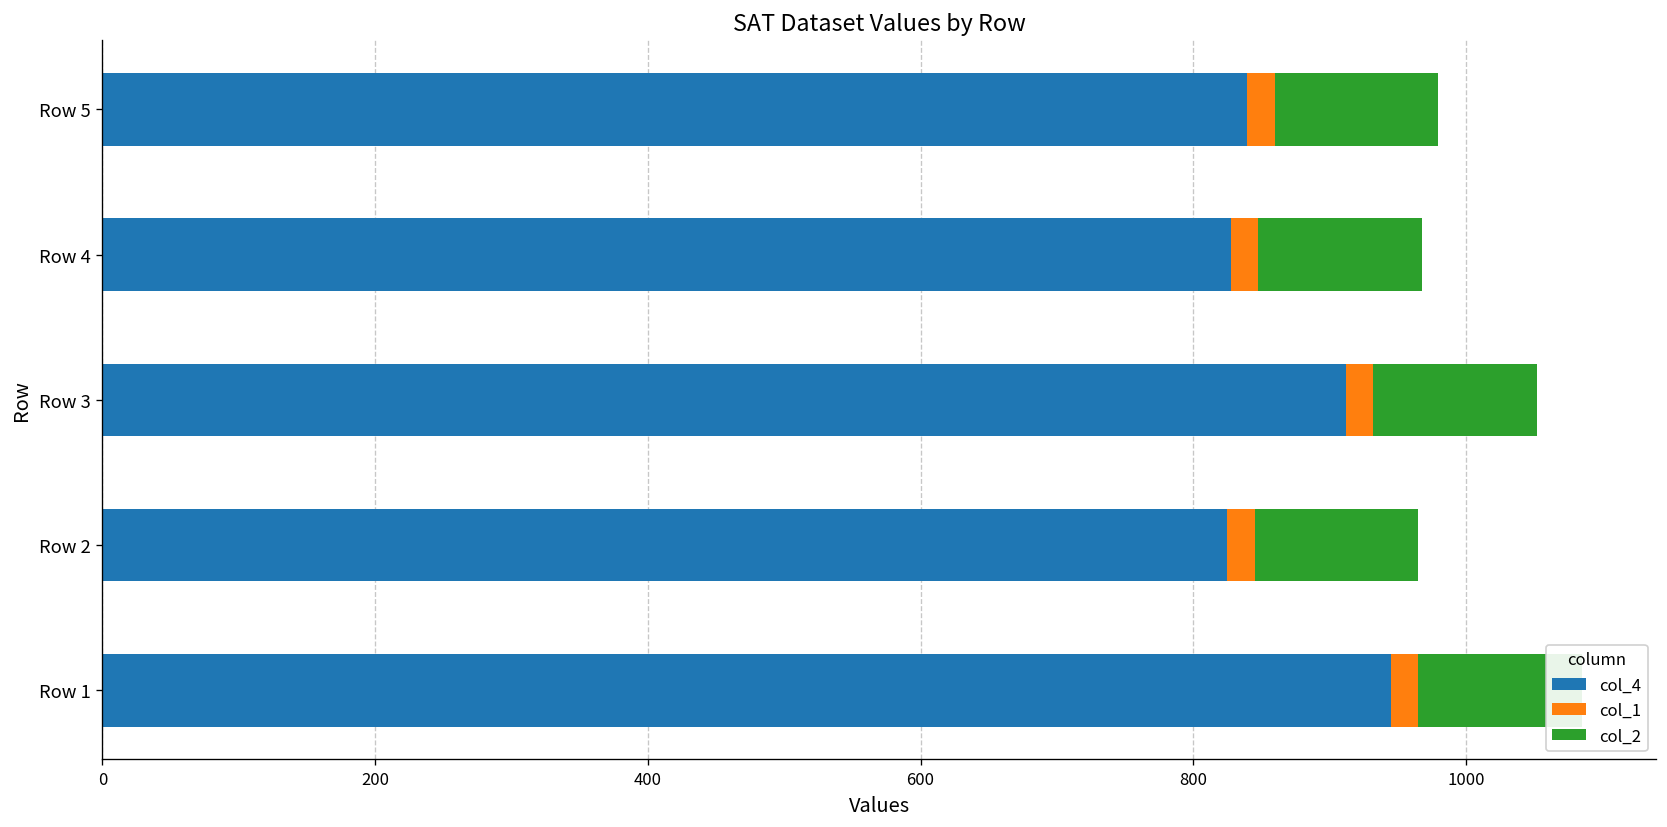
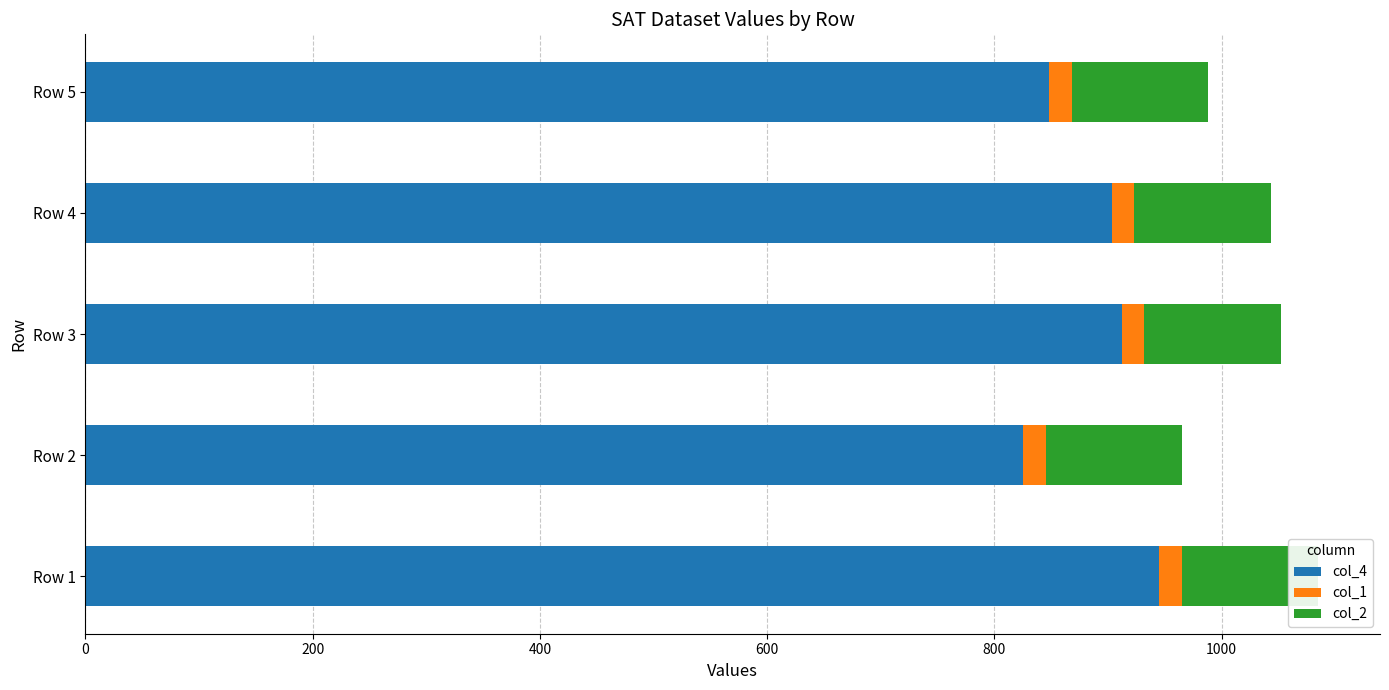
col_4, Row 5: 840 -> 848
col_4, Row 4: 828 -> 903
